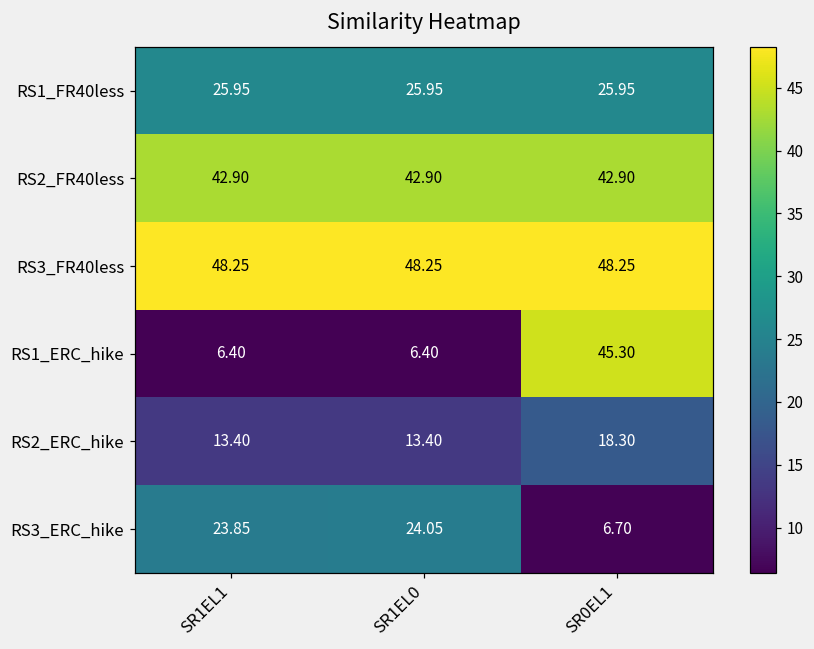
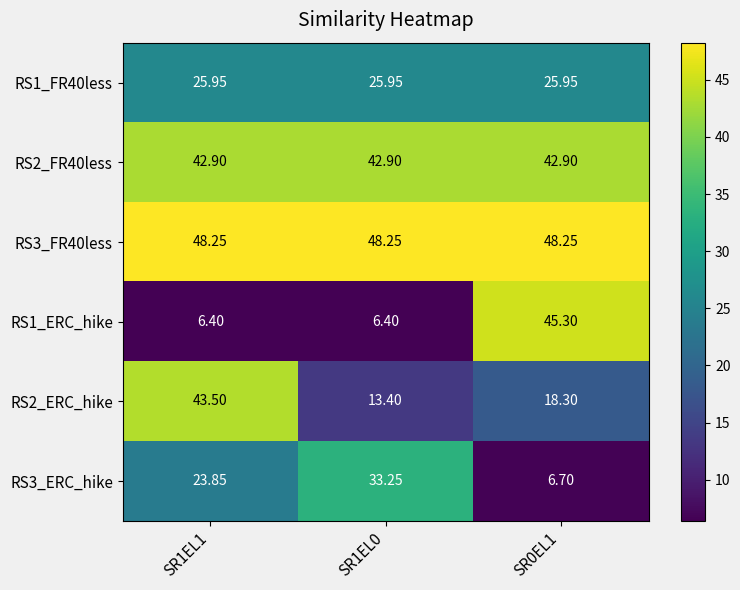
RS2_ERC_hike, SR1EL1: 13.40 -> 43.50
RS3_ERC_hike, SR1EL0: 24.05 -> 33.25
